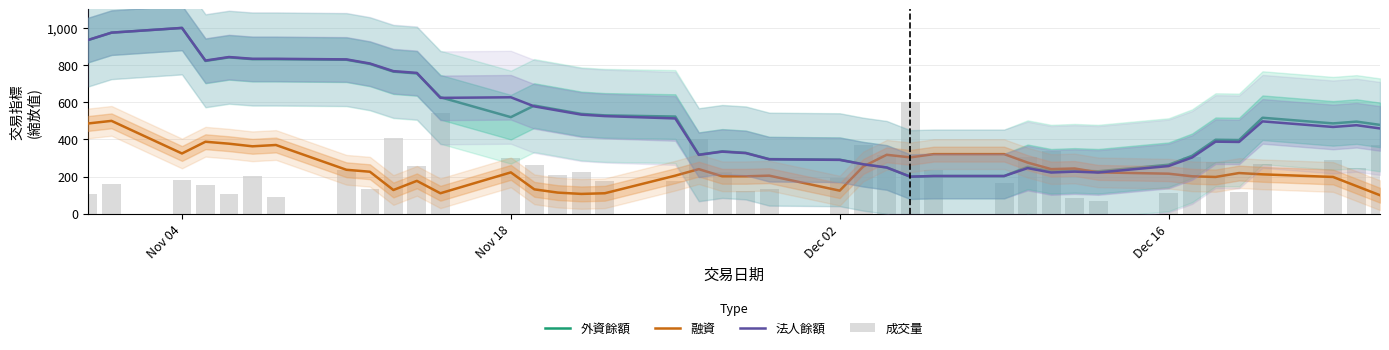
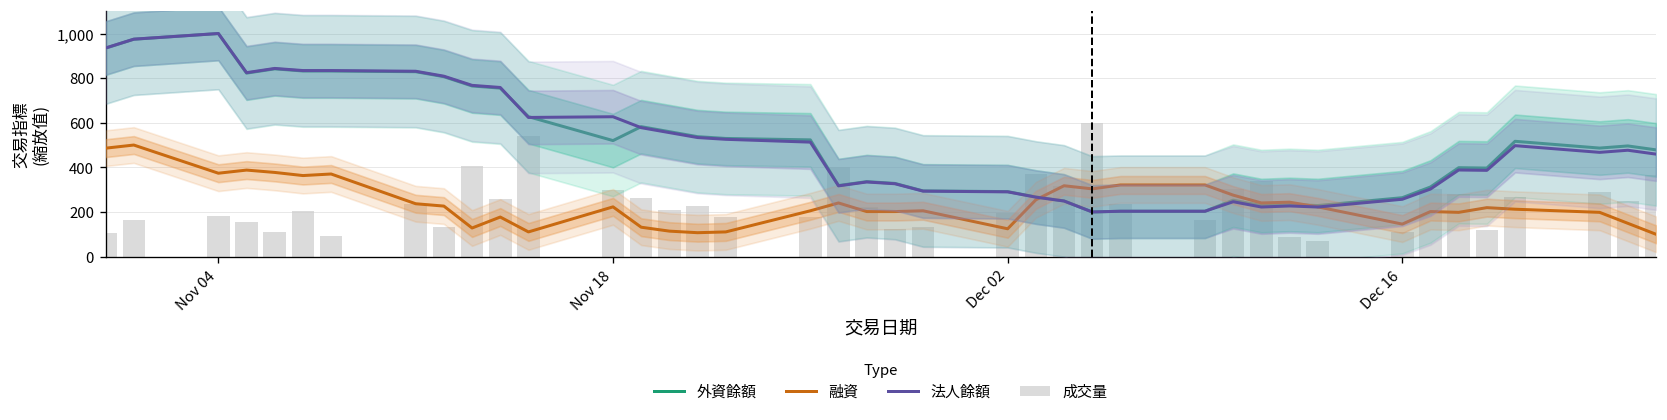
融資, Nov 04: 320 -> 370
融資, Dec 16: 220 -> 150
